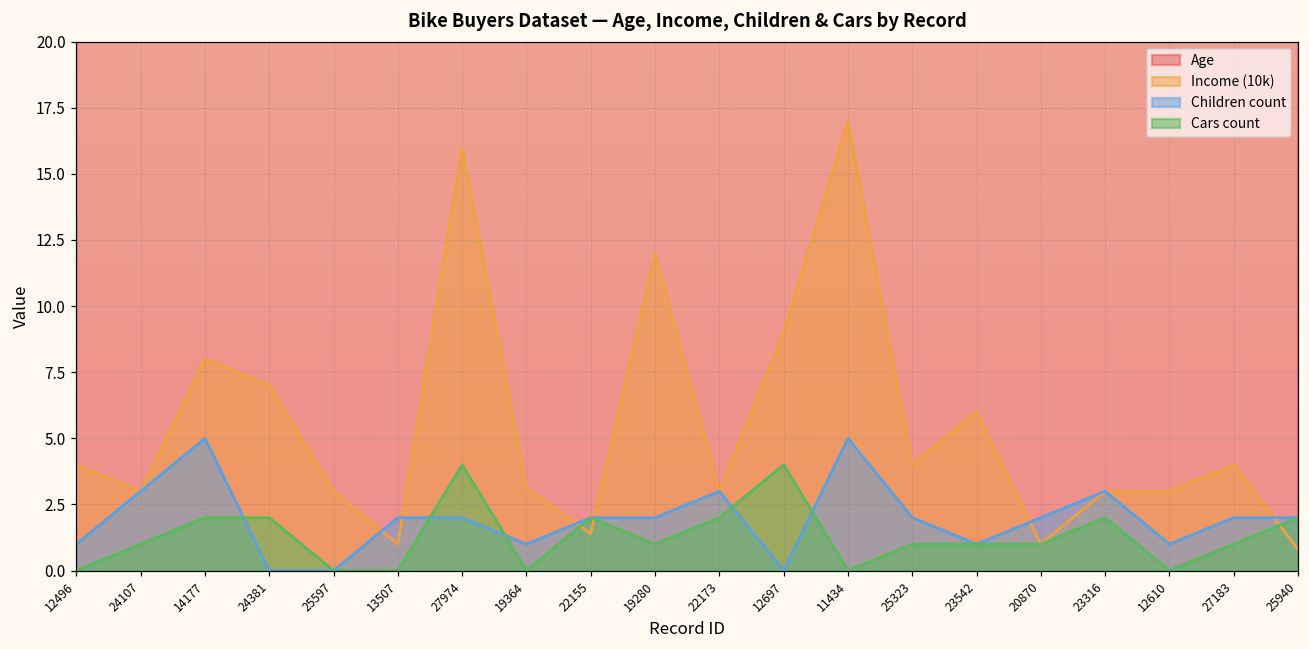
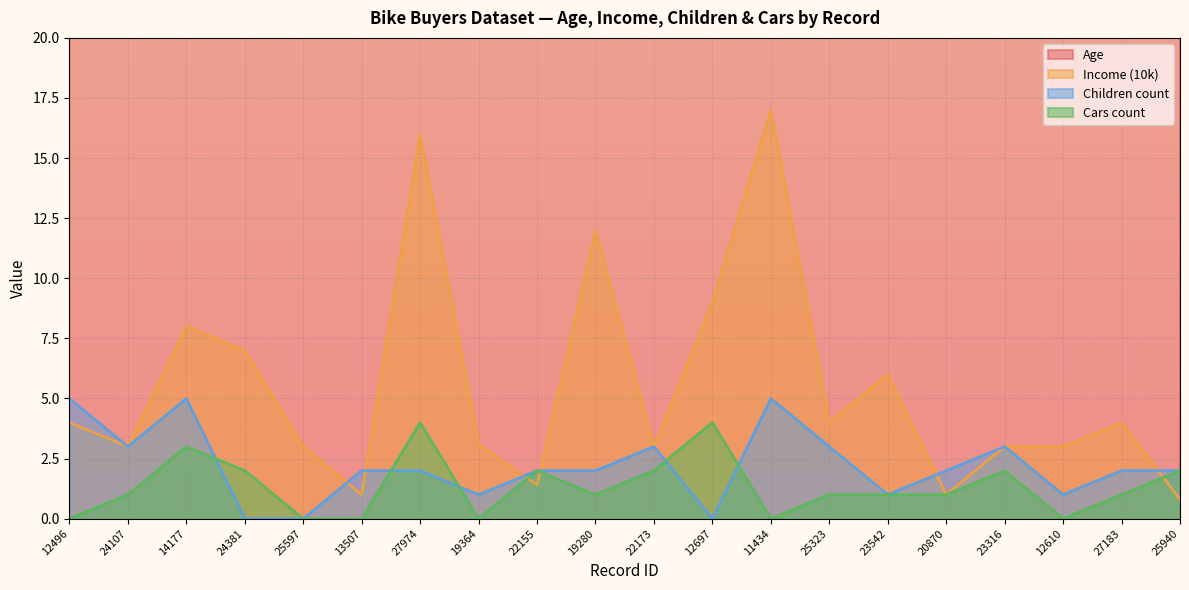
Children count, 12496: 1 -> 5
Cars count, 14177: 2 -> 3
Children count, 25323: 2 -> 3
